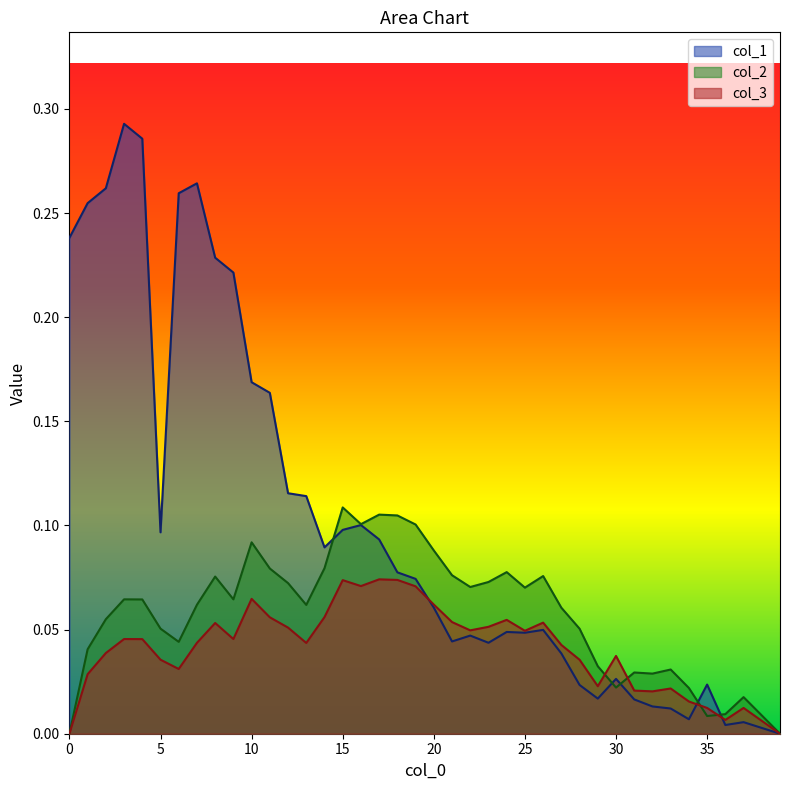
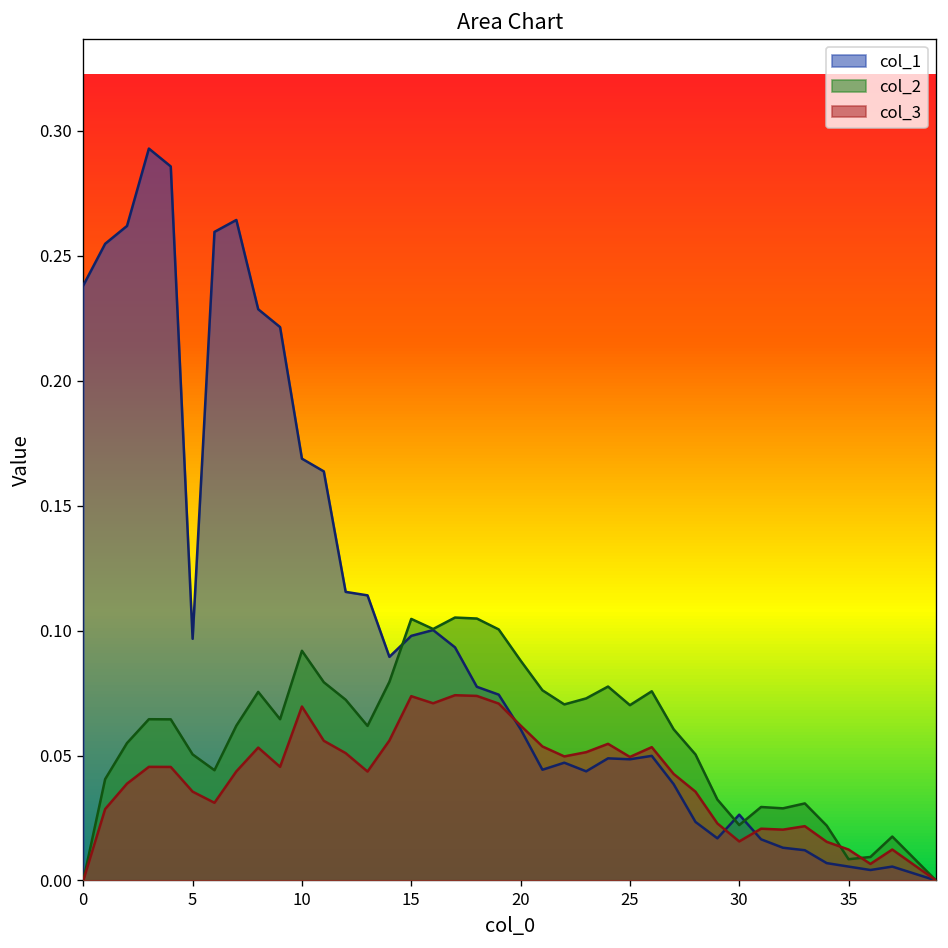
col_3, 10: 0.065 -> 0.070
col_2, 15: 0.109 -> 0.105
col_3, 30: 0.037 -> 0.016
col_1, 35: 0.024 -> 0.006
